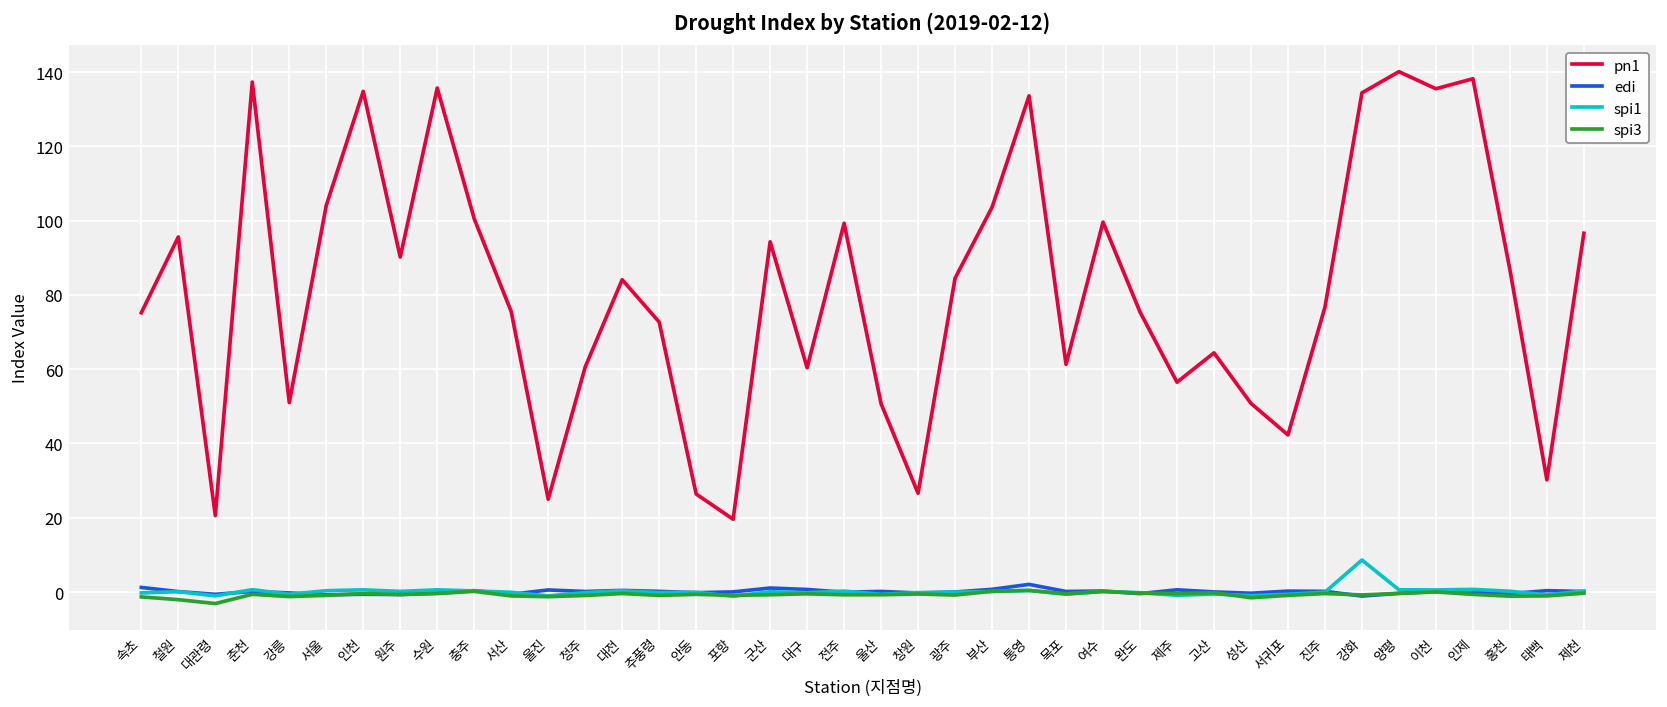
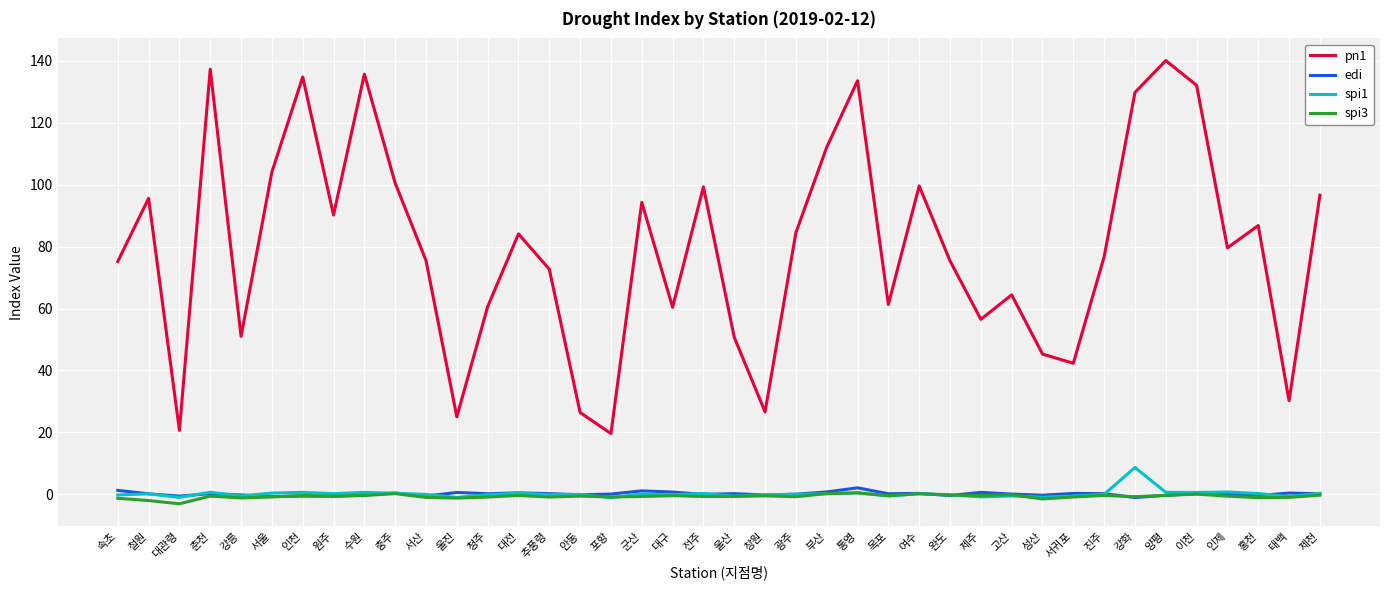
pn1, 부산: 104 -> 112
pn1, 성산: 51 -> 45
pn1, 강화: 134 -> 130
pn1, 이천: 136 -> 132
pn1, 인제: 138 -> 80
